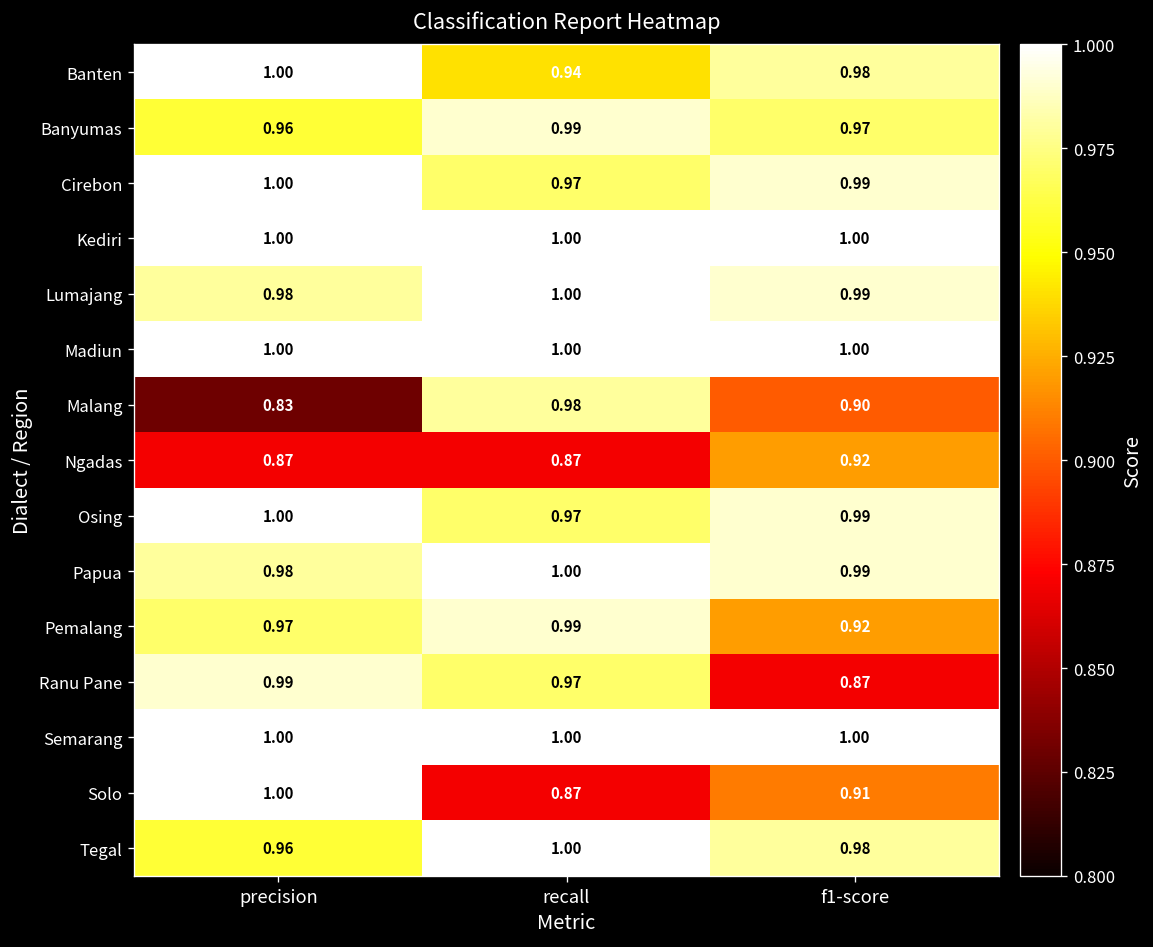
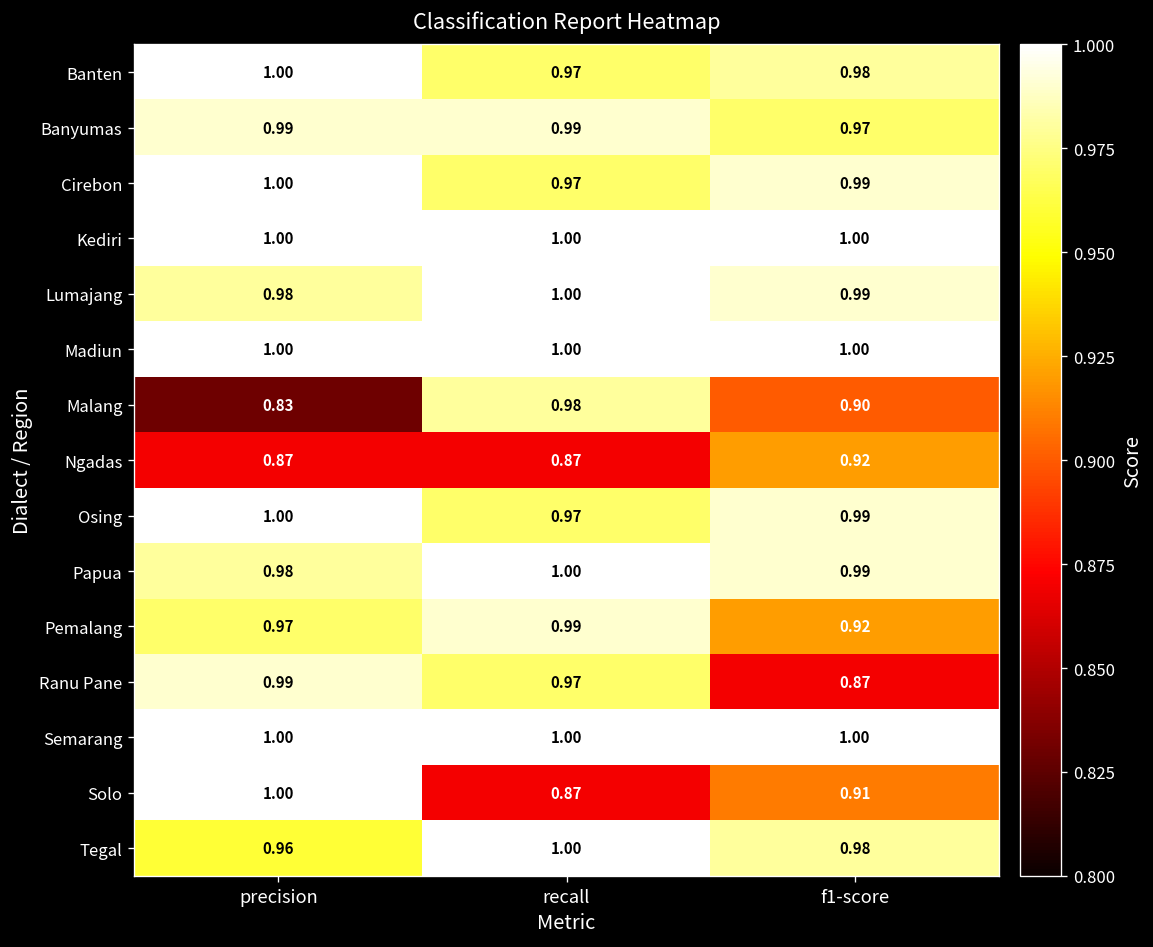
Banten, recall: 0.94 -> 0.97
Banyumas, precision: 0.96 -> 0.99
